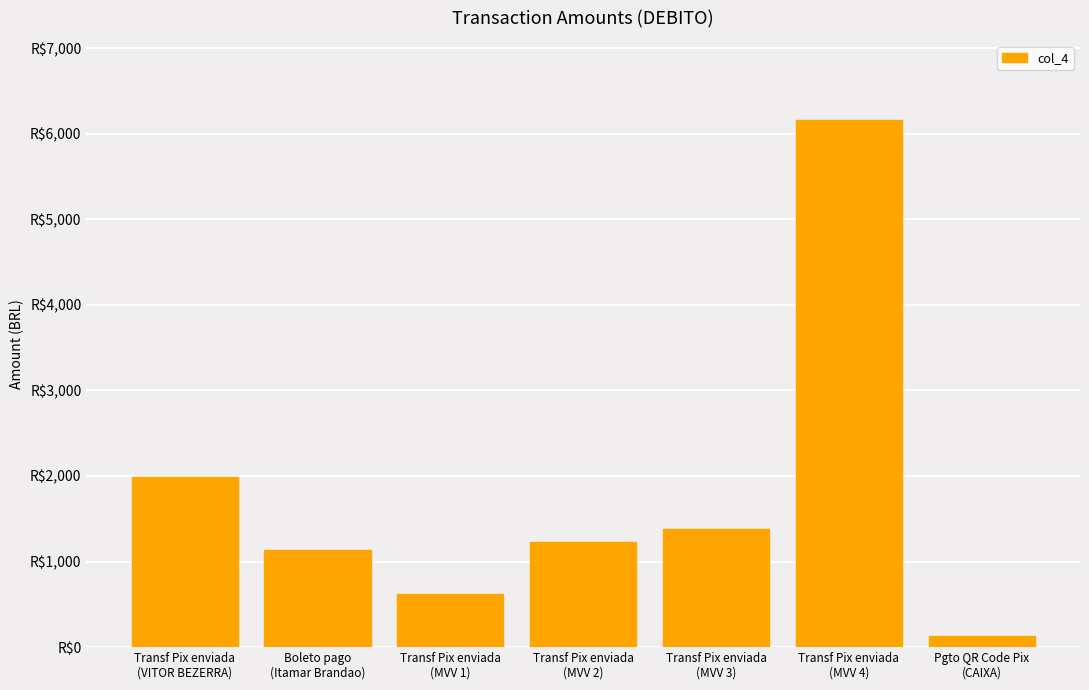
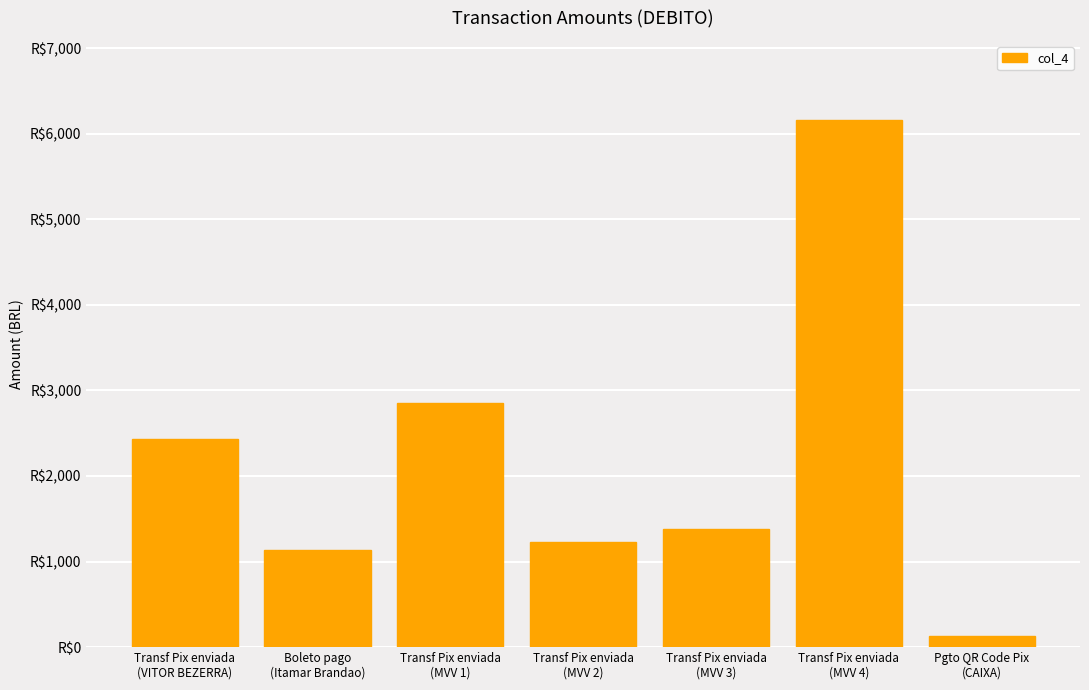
Transf Pix enviada (VITOR BEZERRA): R$2,000 -> R$2,400
Transf Pix enviada (MVV 1): R$600 -> R$2,900
